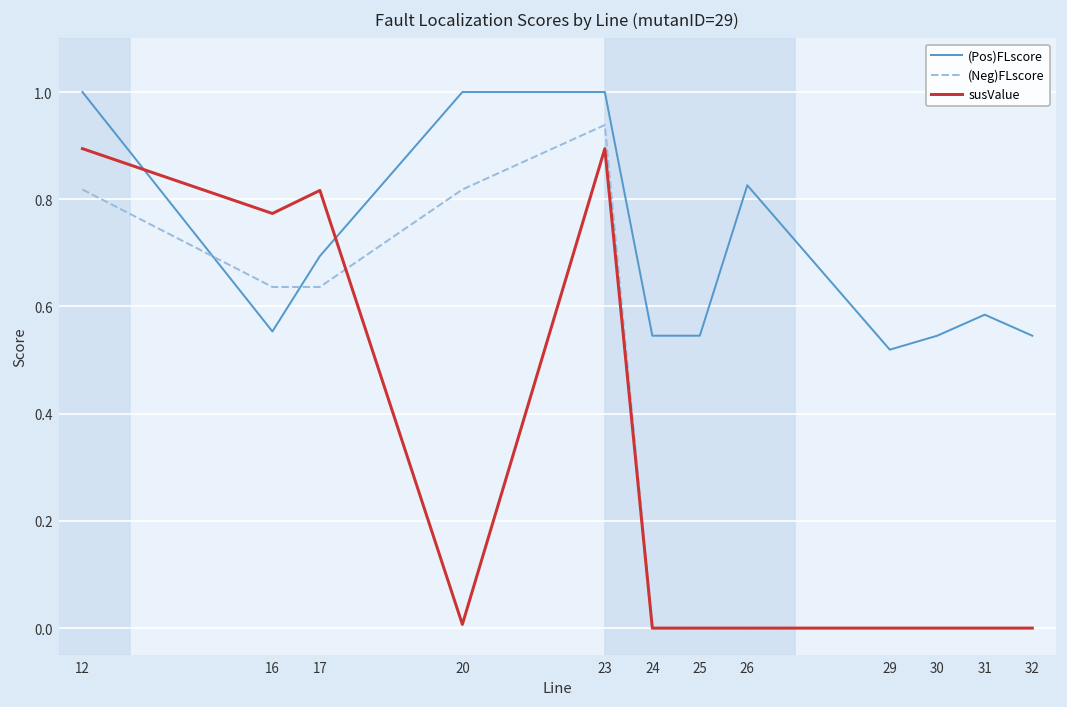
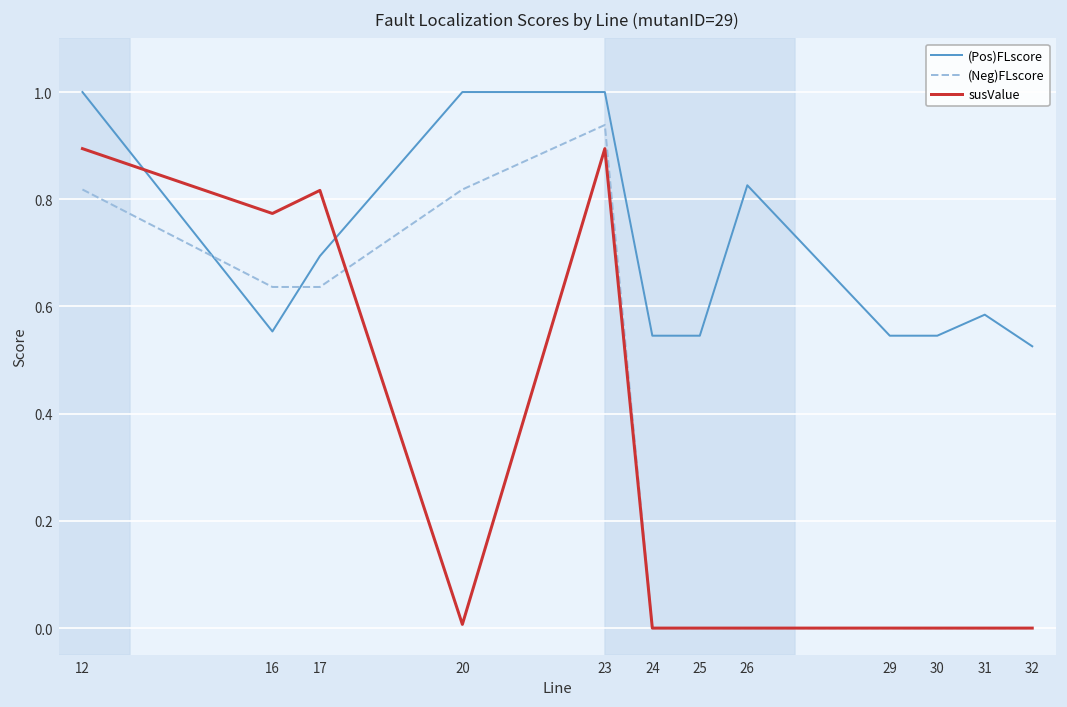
(Pos)FLscore, 29: 0.52 -> 0.55
(Pos)FLscore, 32: 0.55 -> 0.53
